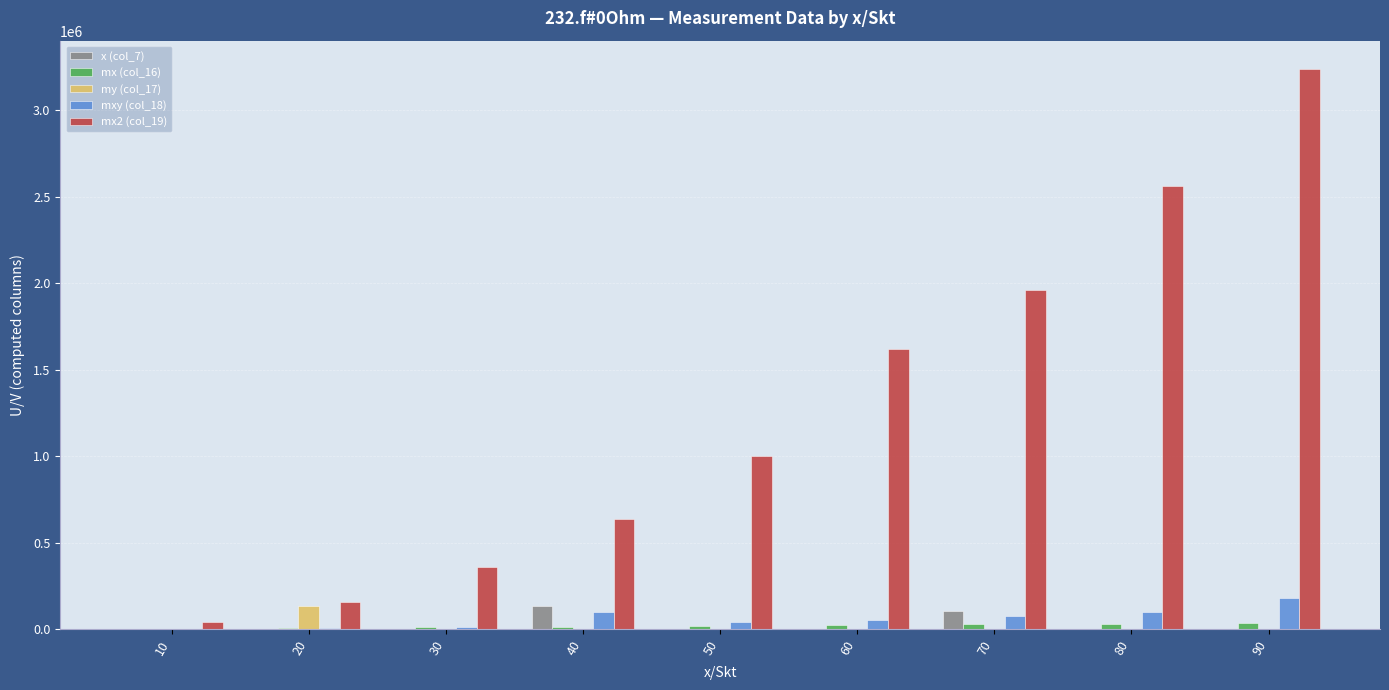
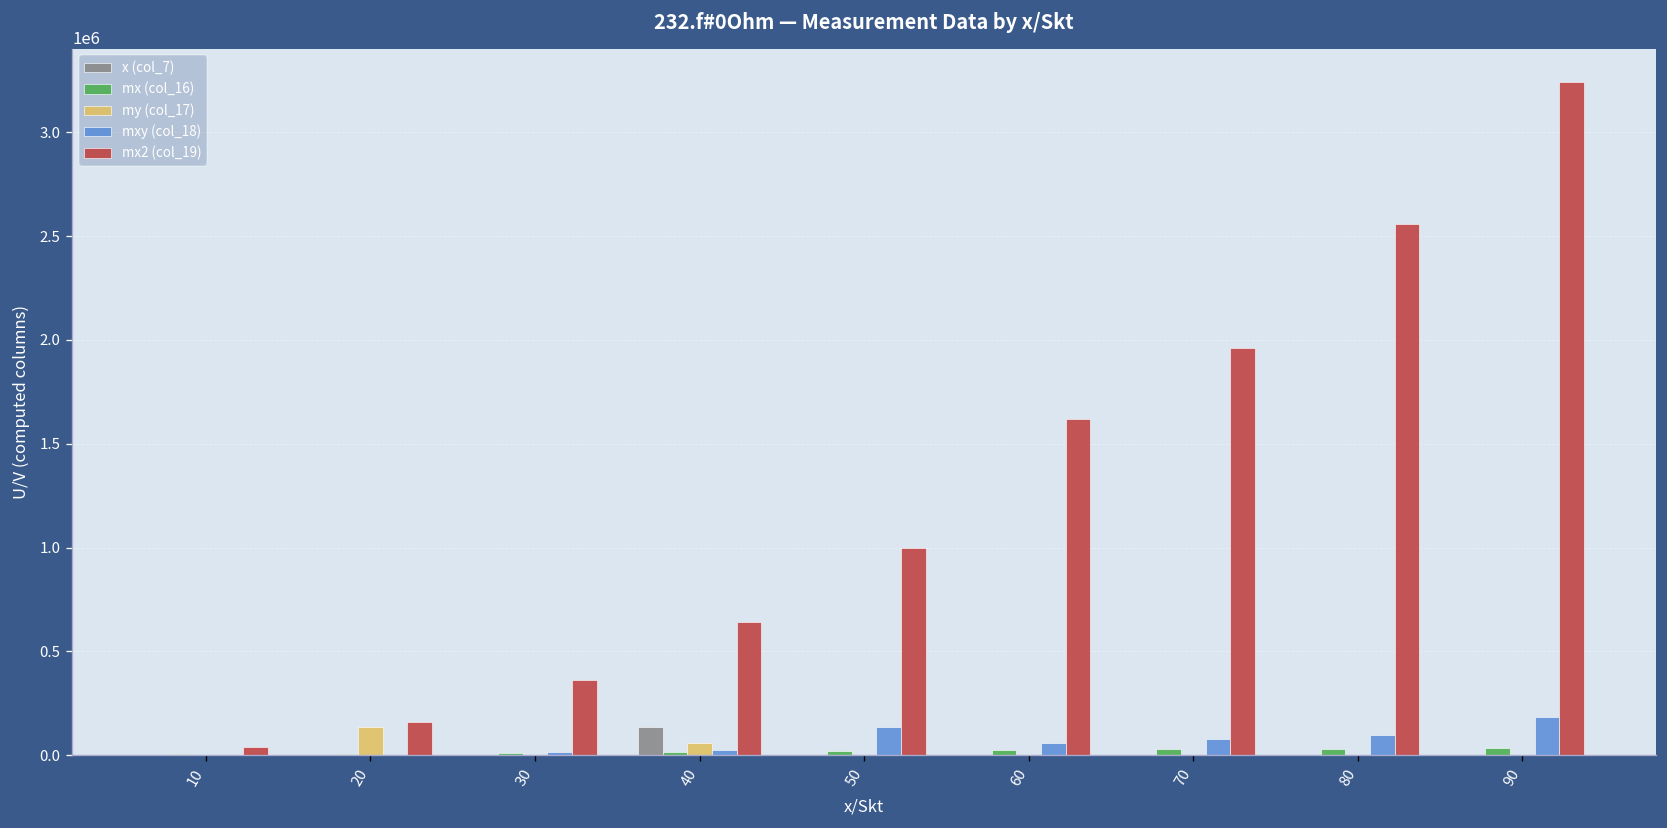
my (col_17), 40: 0 -> 60000
mxy (col_18), 40: 100000 -> 30000
mxy (col_18), 50: 40000 -> 140000
x (col_7), 70: 110000 -> 0
